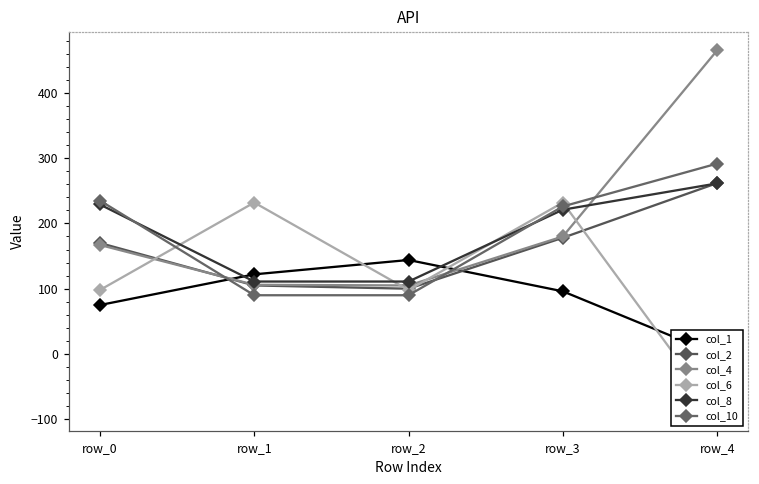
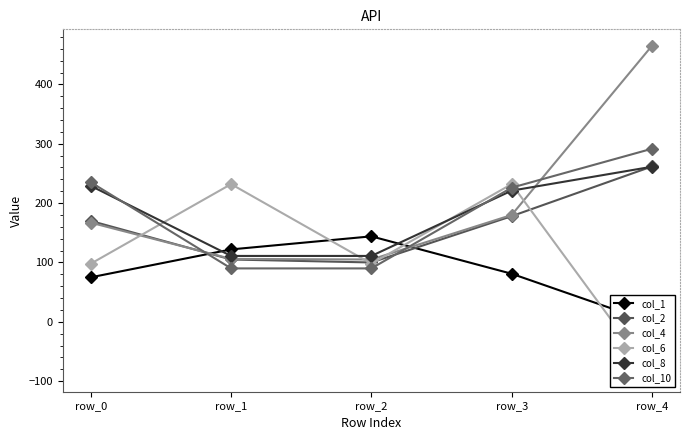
col_1, row_3: 100 -> 80
